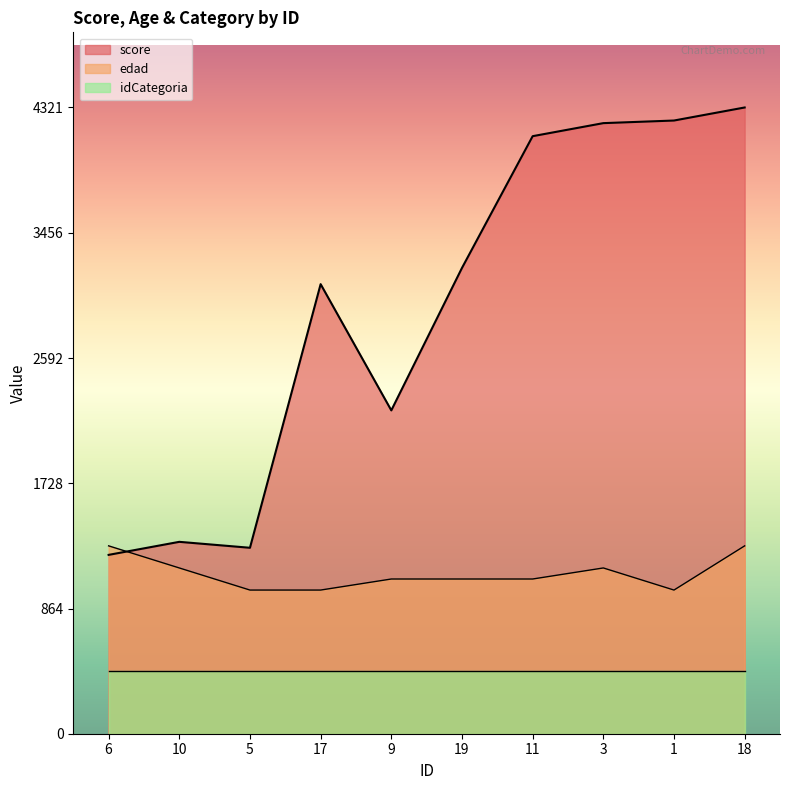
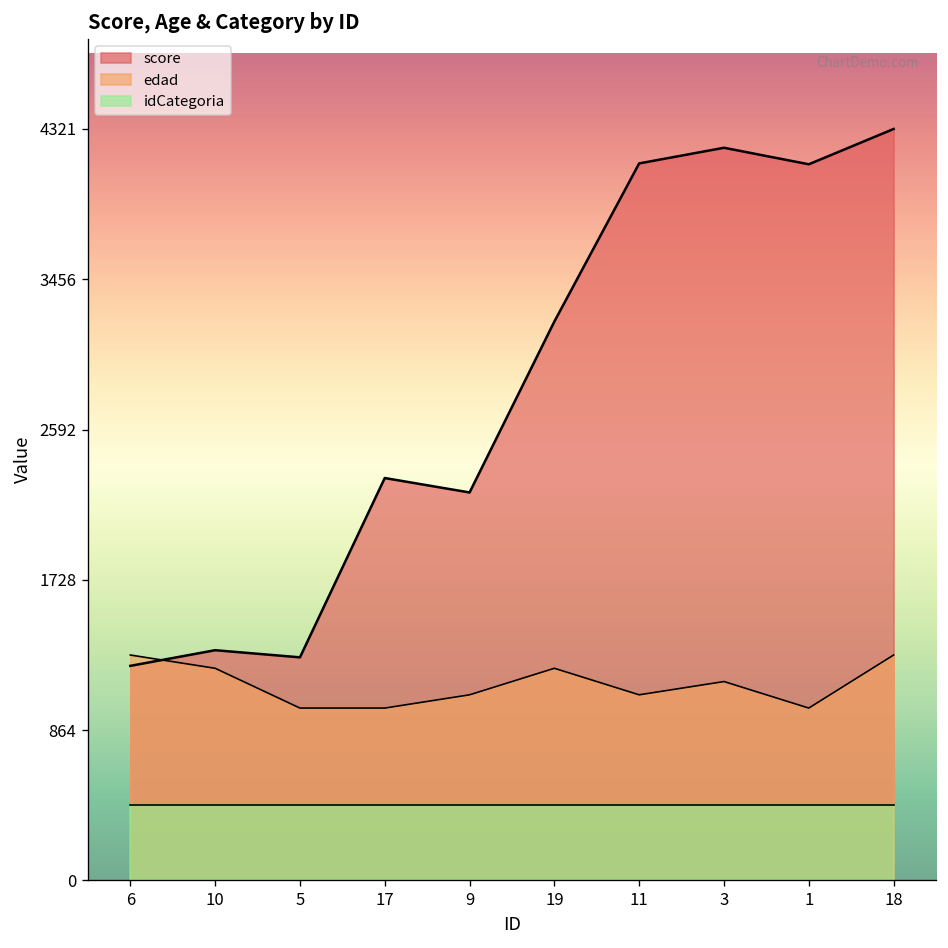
edad, 10: 1140 -> 1220
score, 17: 3100 -> 2310
edad, 19: 1070 -> 1220
score, 1: 4230 -> 4120
